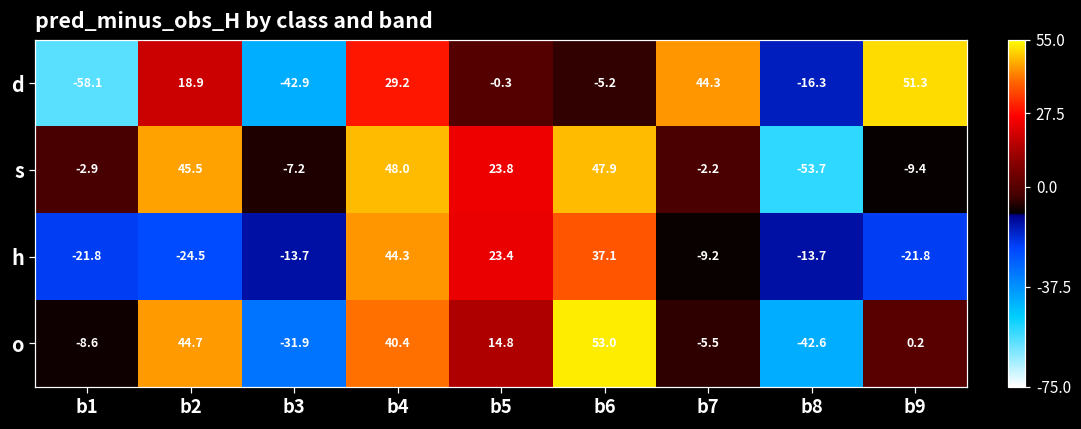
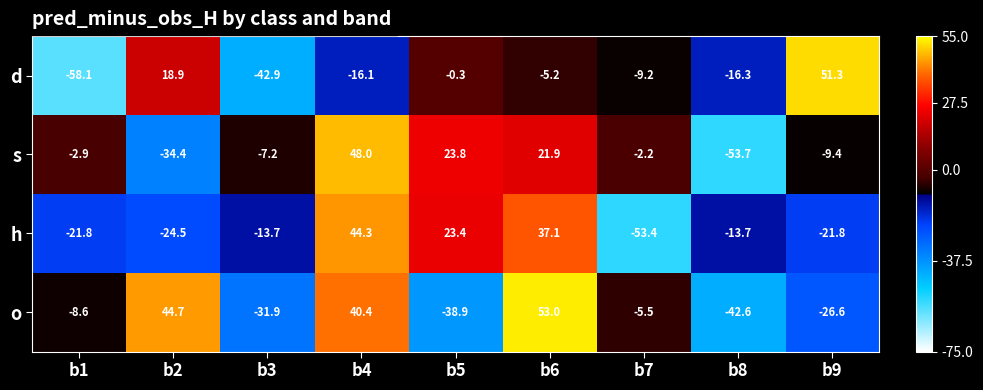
d, b4: 29.2 -> -16.1
d, b7: 44.3 -> -9.2
s, b2: 45.5 -> -34.4
s, b6: 47.9 -> 21.9
h, b7: -9.2 -> -53.4
o, b5: 14.8 -> -38.9
o, b9: 0.2 -> -26.6
